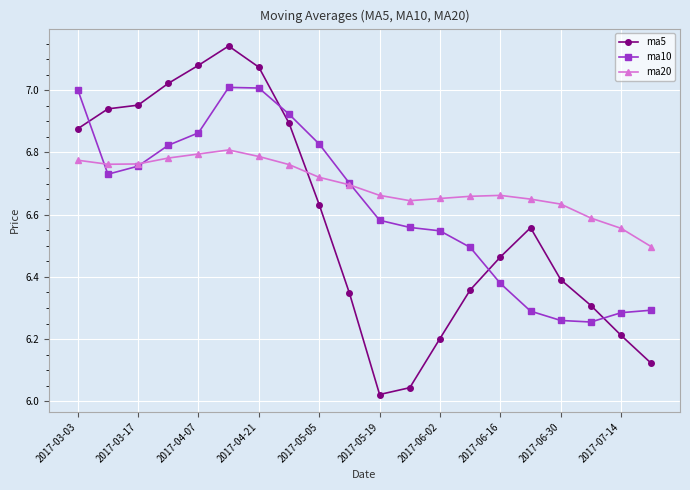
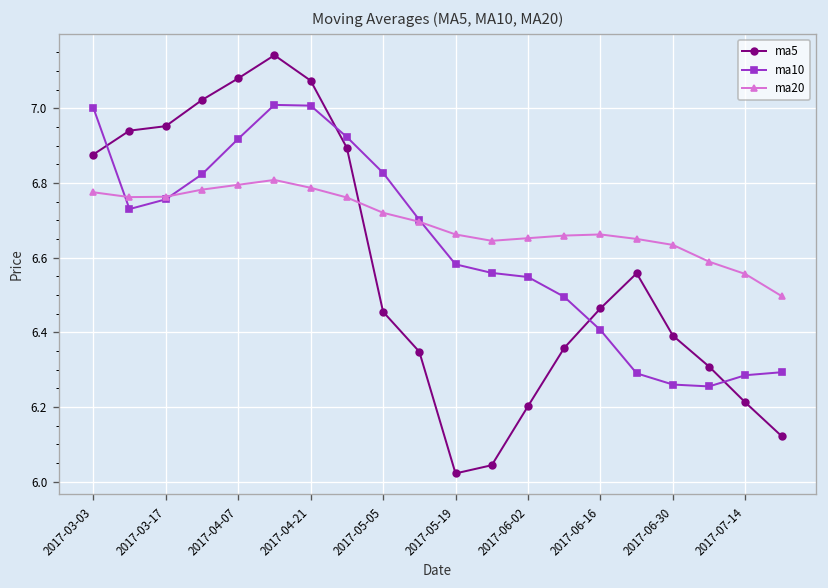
ma10, 2017-04-07: 6.86 -> 6.92
ma5, 2017-05-05: 6.63 -> 6.46
ma10, 2017-06-16: 6.38 -> 6.41
